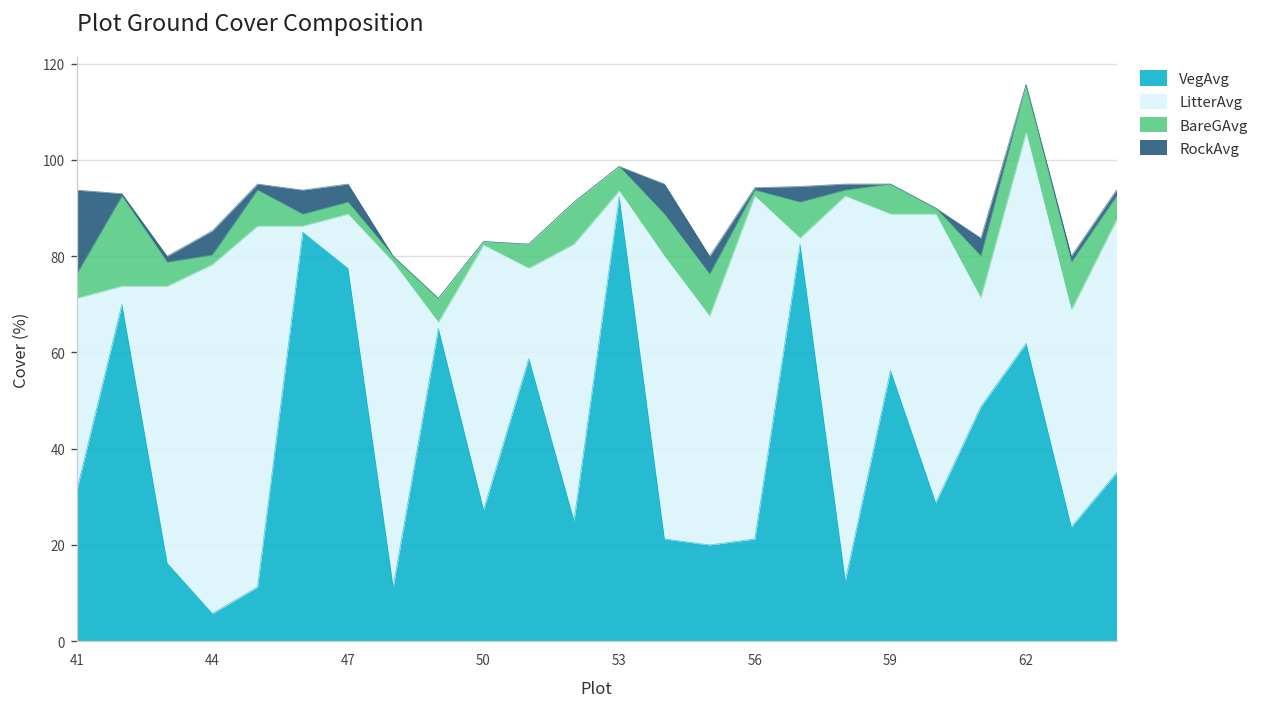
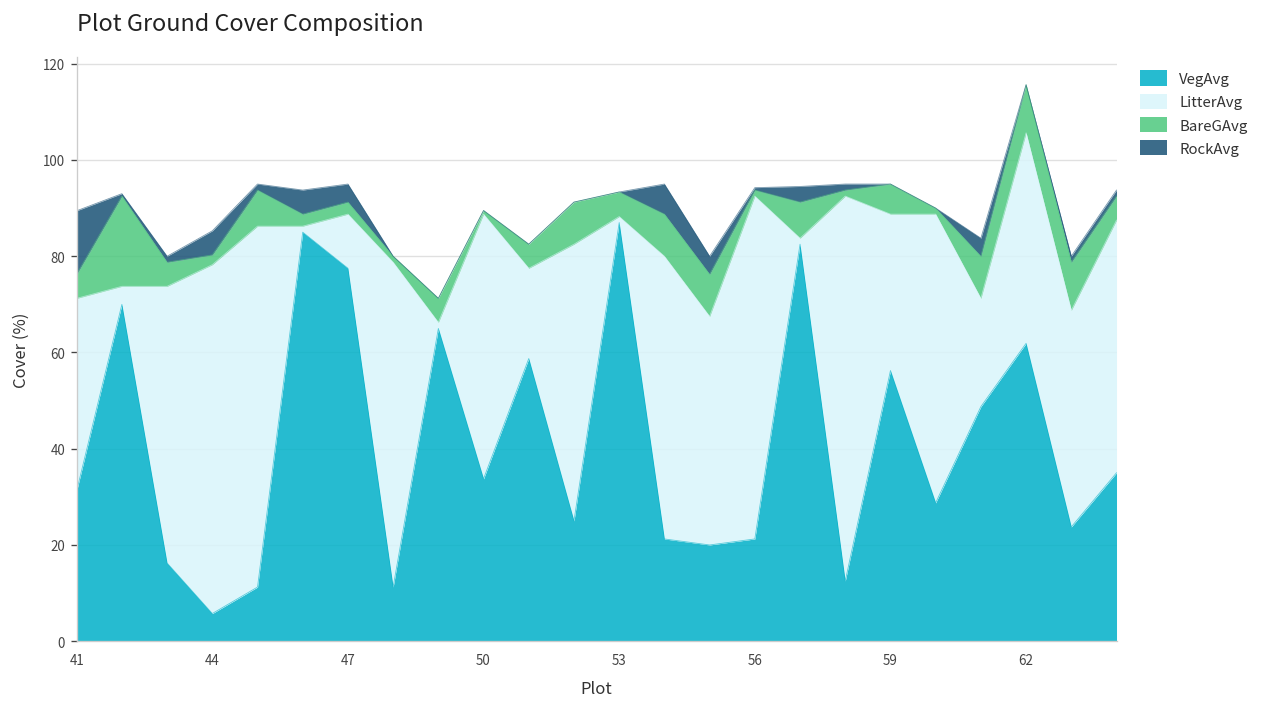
RockAvg, 41: 18 -> 13
VegAvg, 50: 27 -> 34
VegAvg, 53: 92 -> 87
